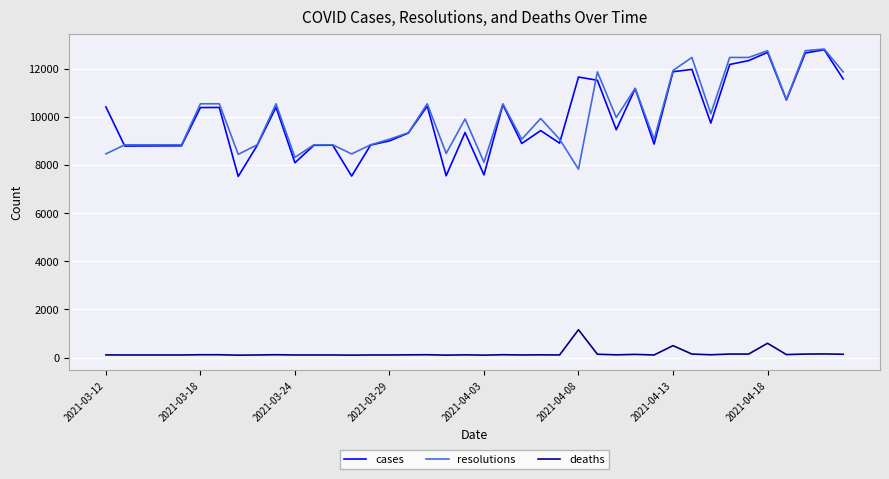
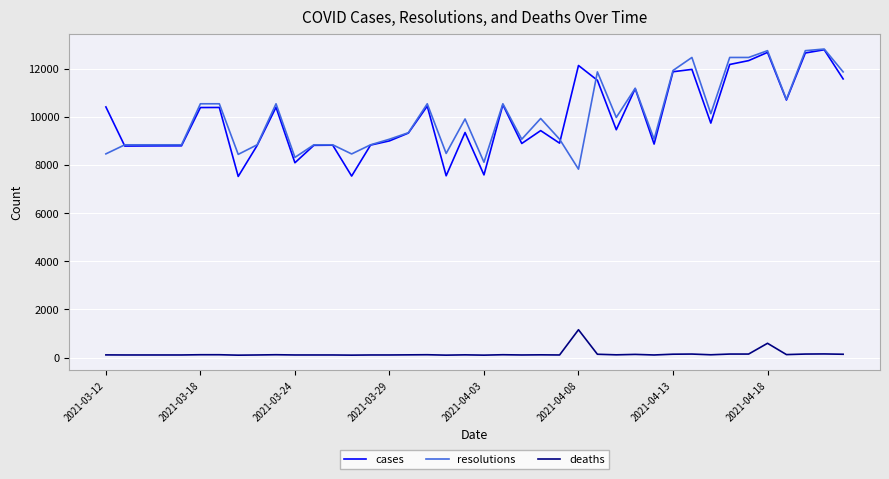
cases, 2021-04-08: 11700 -> 12100
deaths, 2021-04-13: 500 -> 100
